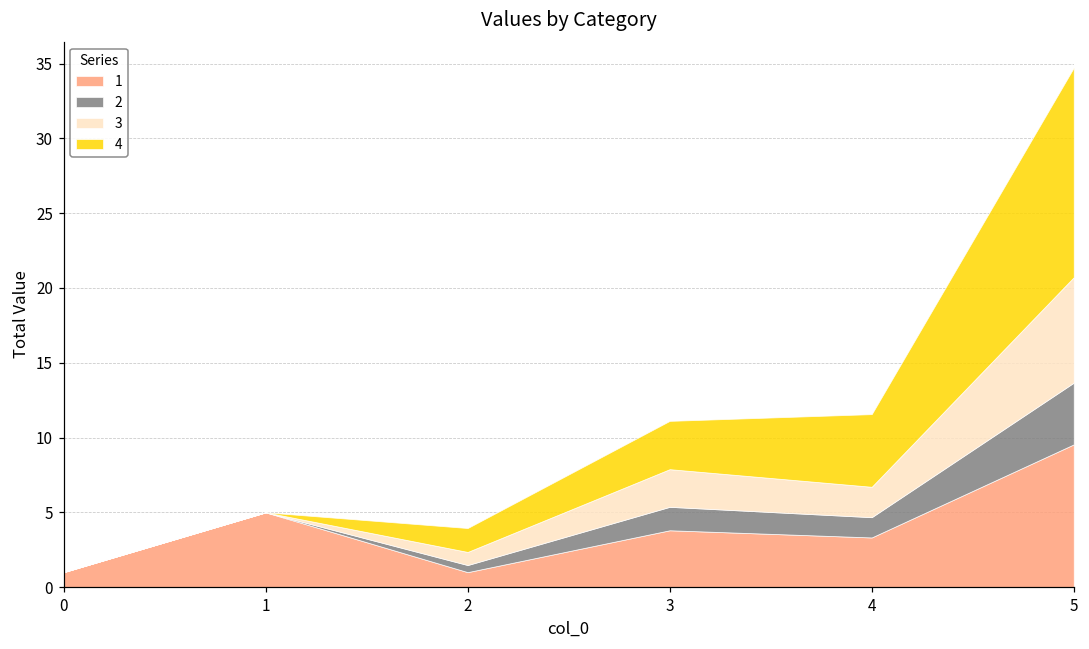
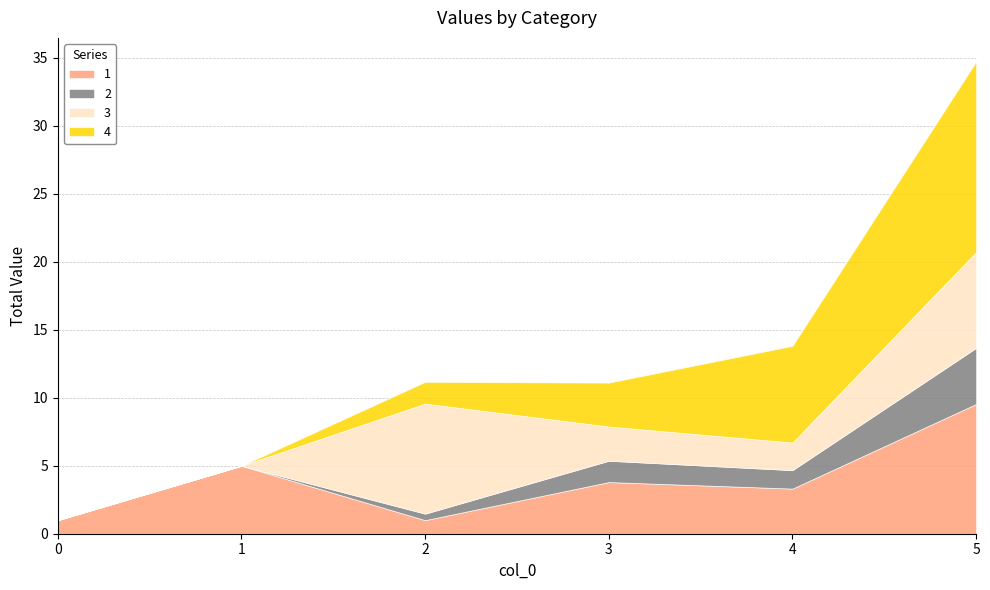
3, 2: 0.9 -> 8.1
4, 4: 4.9 -> 7.1
